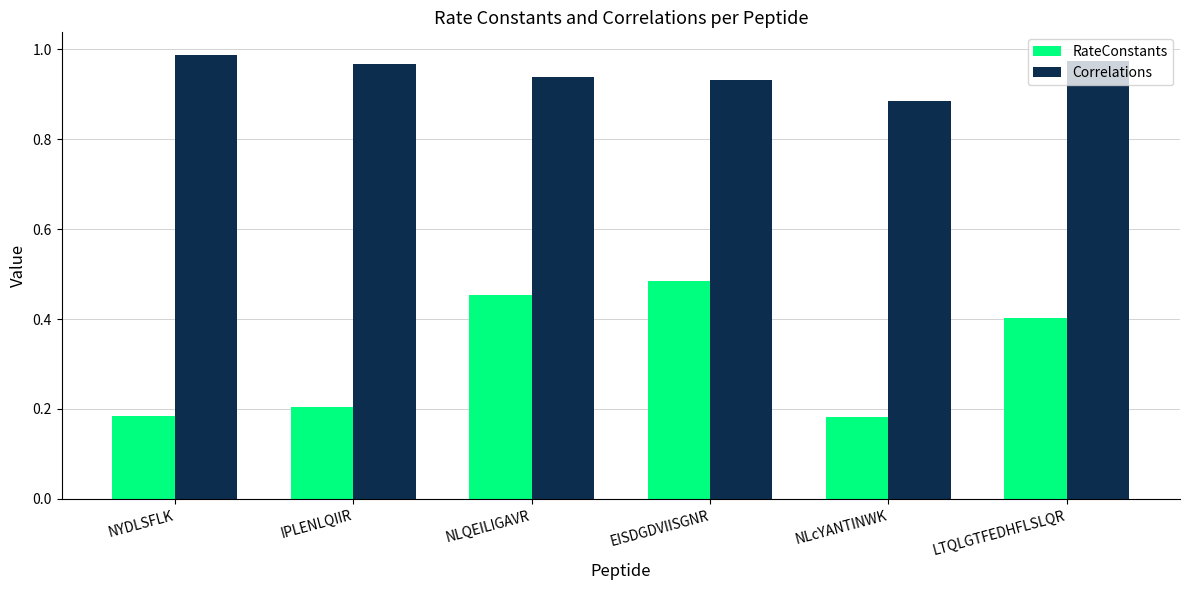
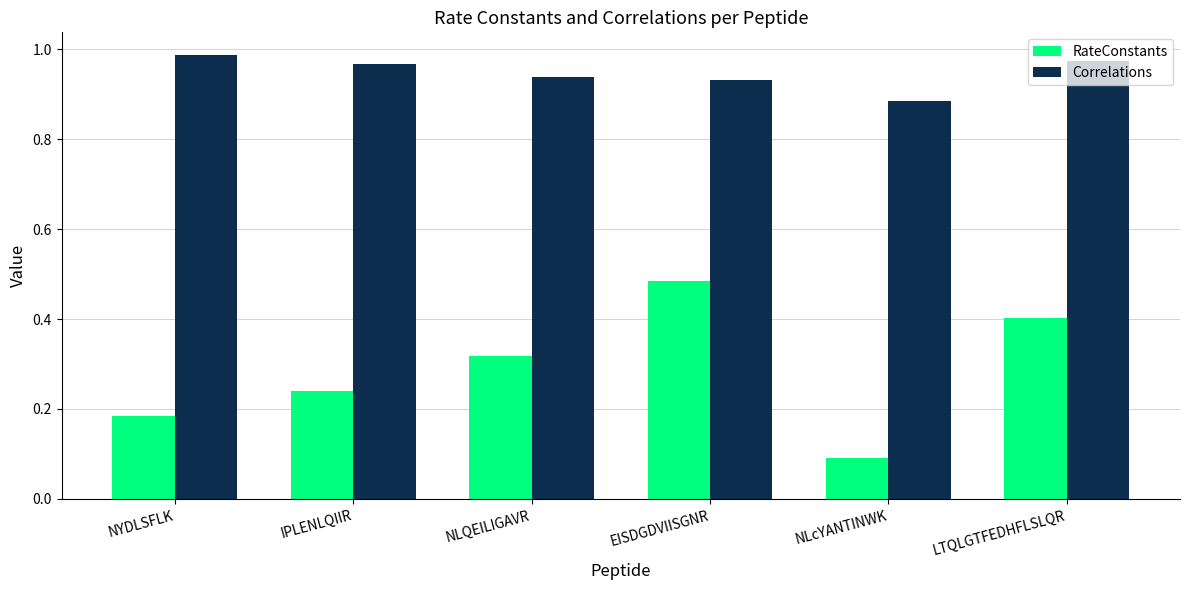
RateConstants, IPLENLQIIR: 0.20 -> 0.24
RateConstants, NLQEILIGAVR: 0.45 -> 0.32
RateConstants, NLcYANTINWK: 0.18 -> 0.09
